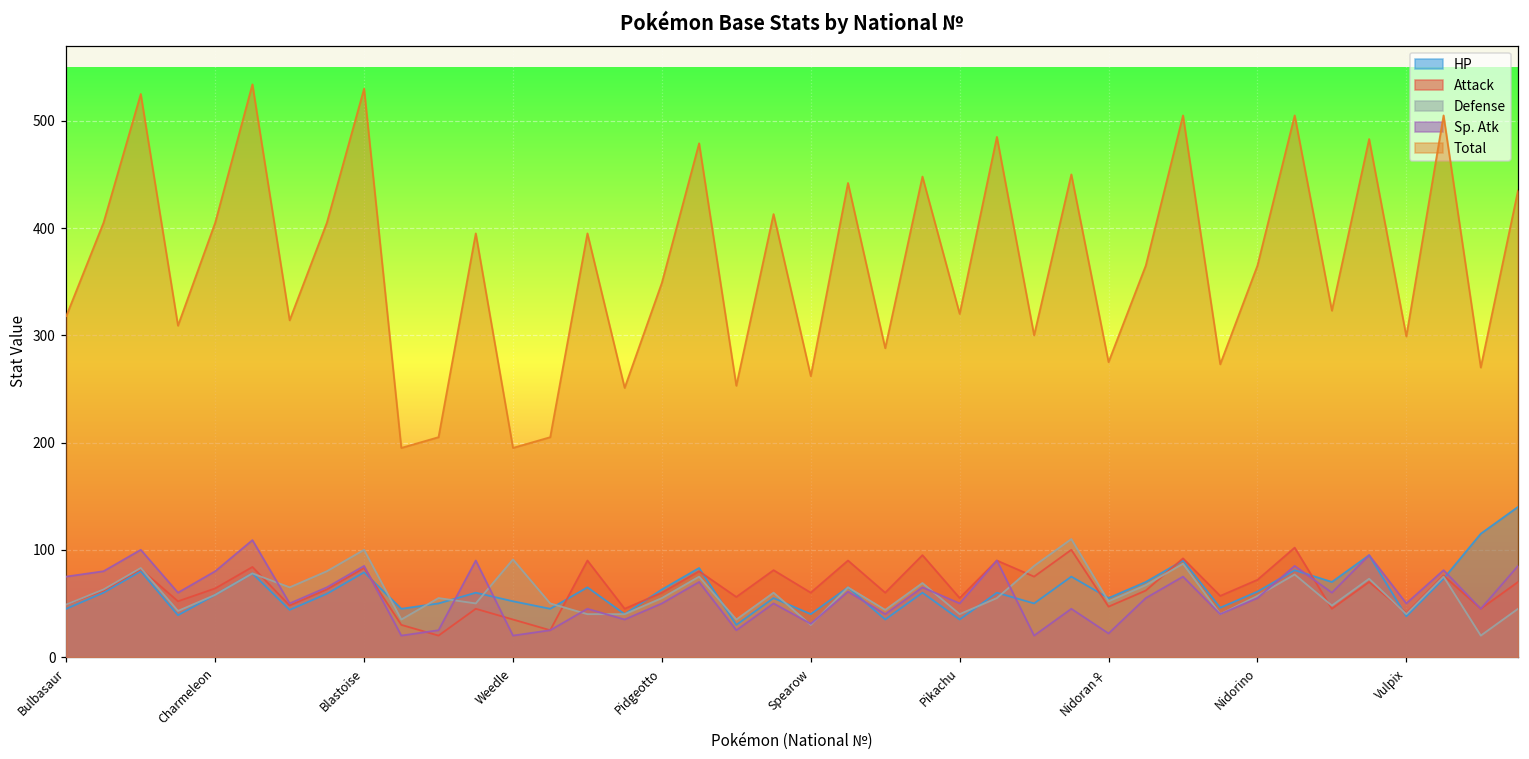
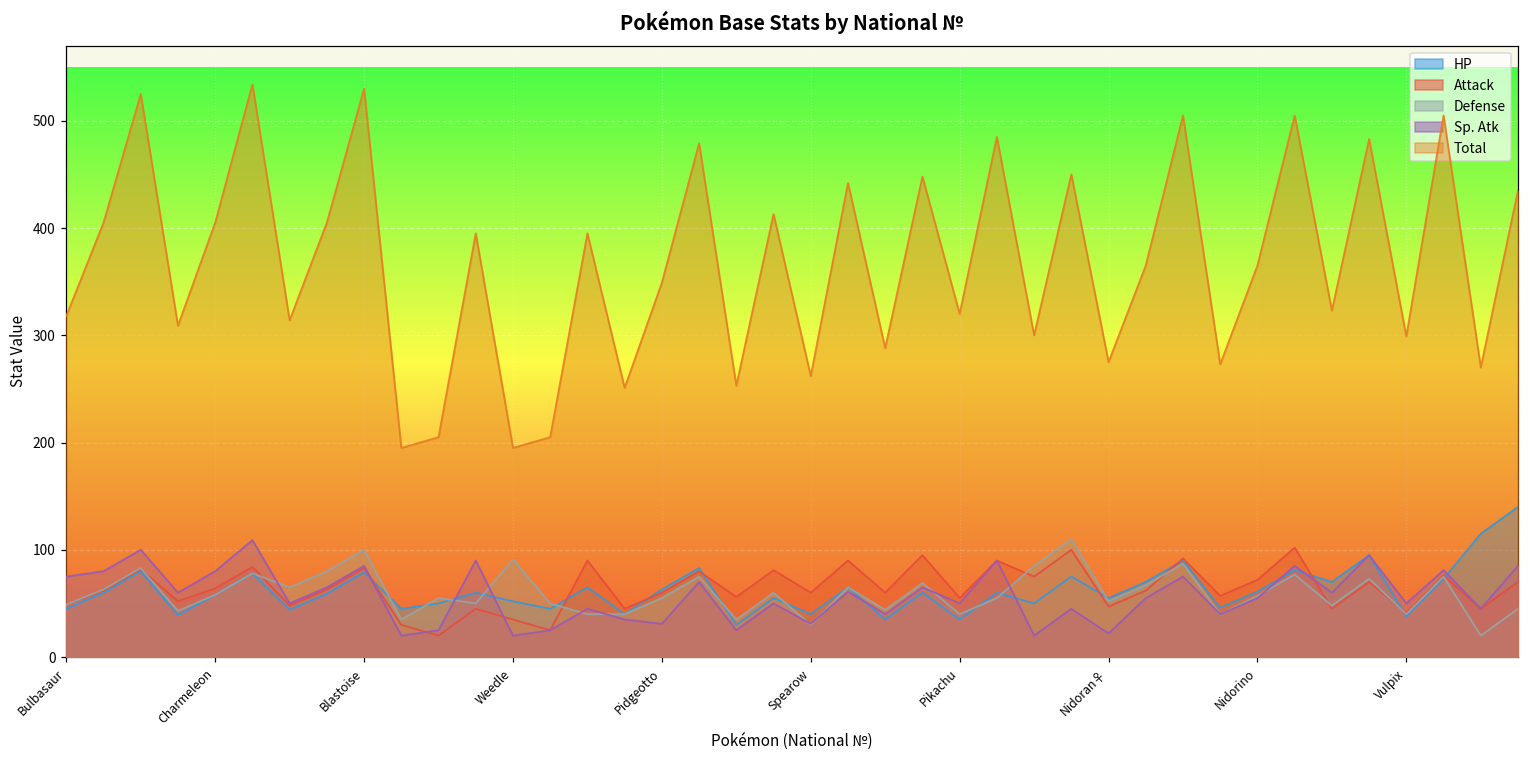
Sp. Atk, Pidgeotto: 50 -> 30
